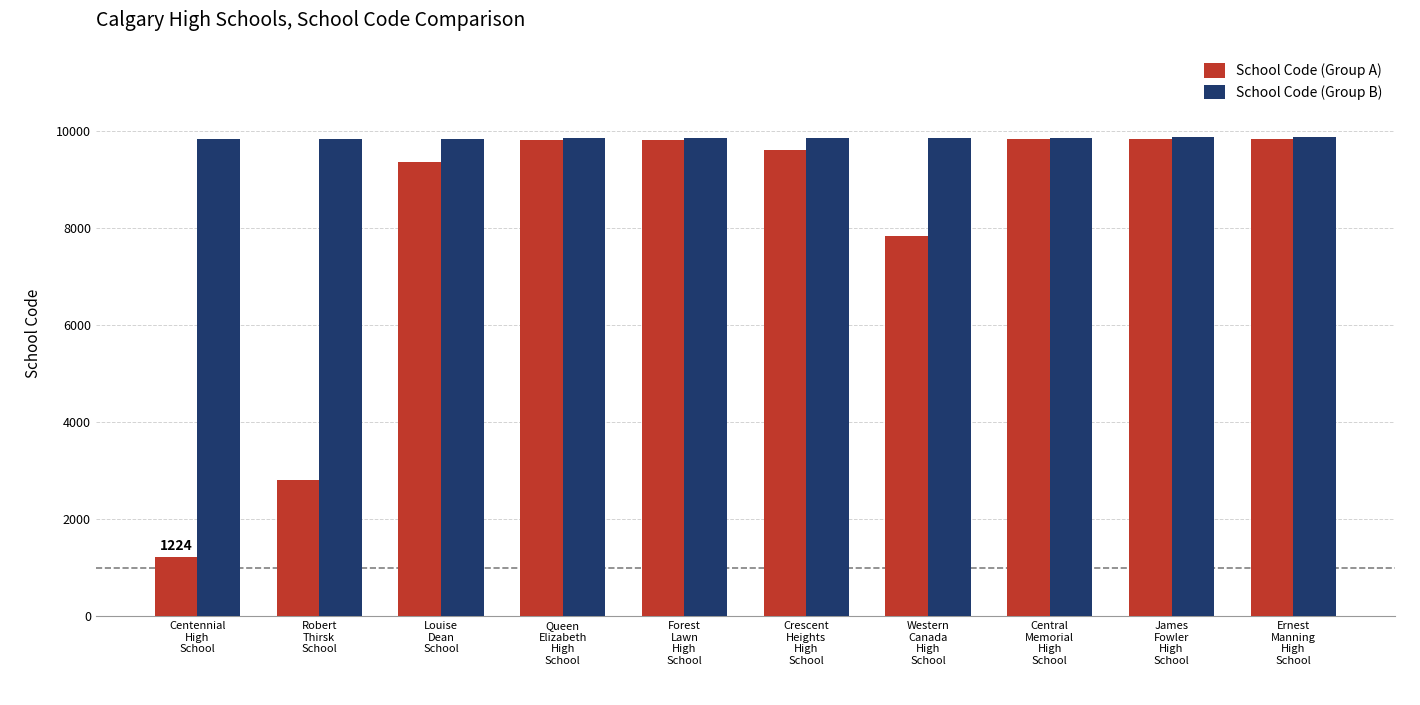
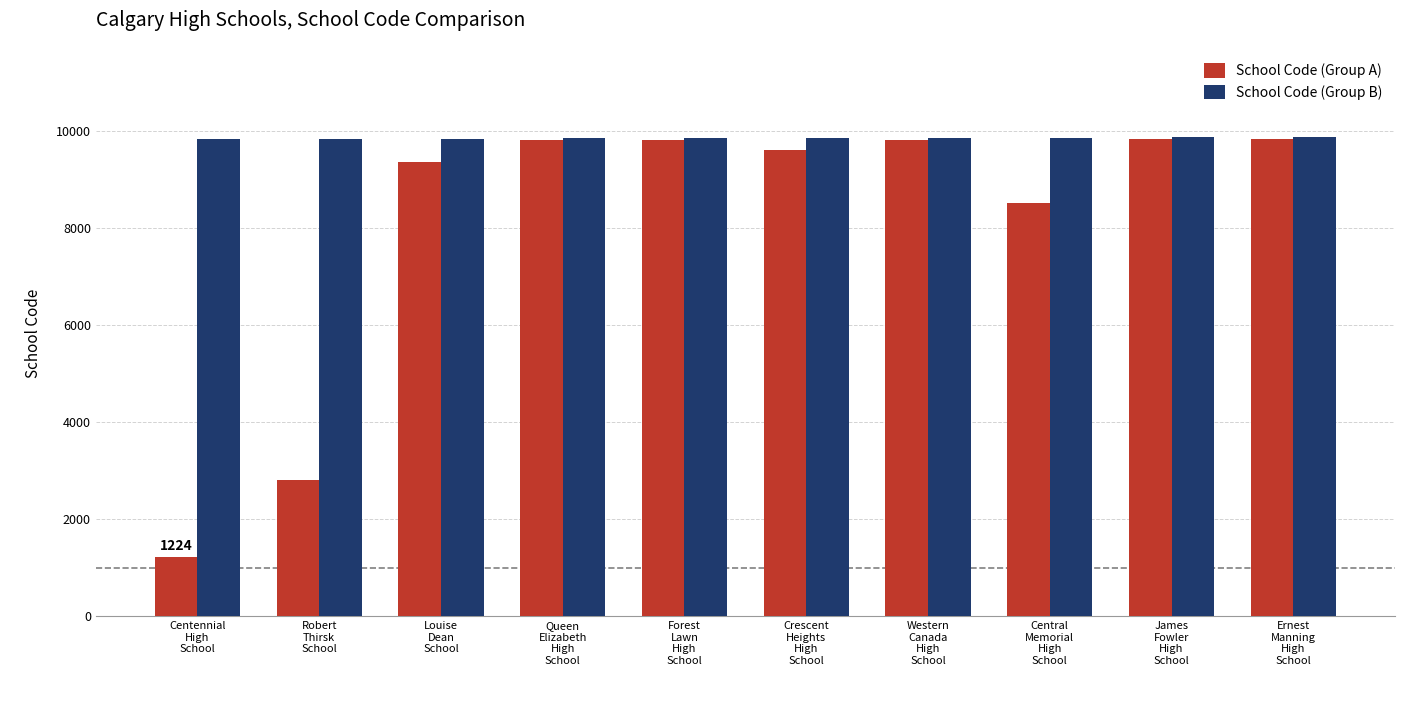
School Code (Group A), Western Canada High School: 7800 -> 9800
School Code (Group A), Central Memorial High School: 9800 -> 8500
